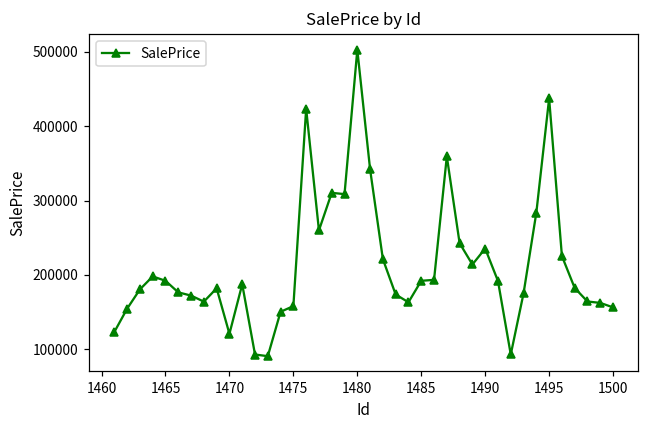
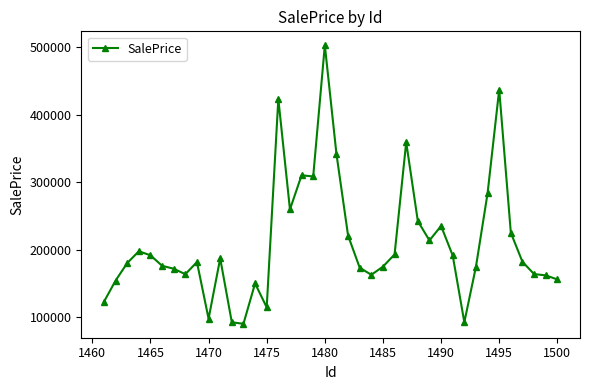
1470: 120000 -> 100000
1475: 160000 -> 120000
1485: 190000 -> 180000
